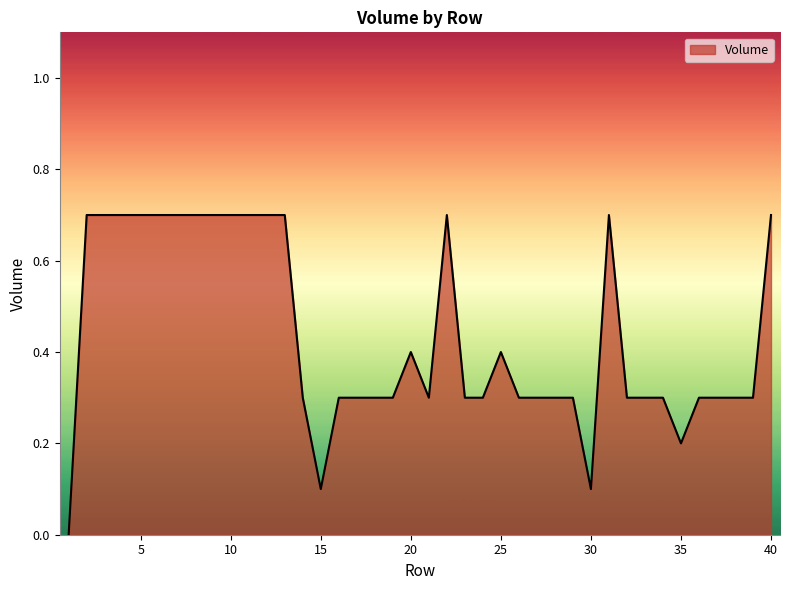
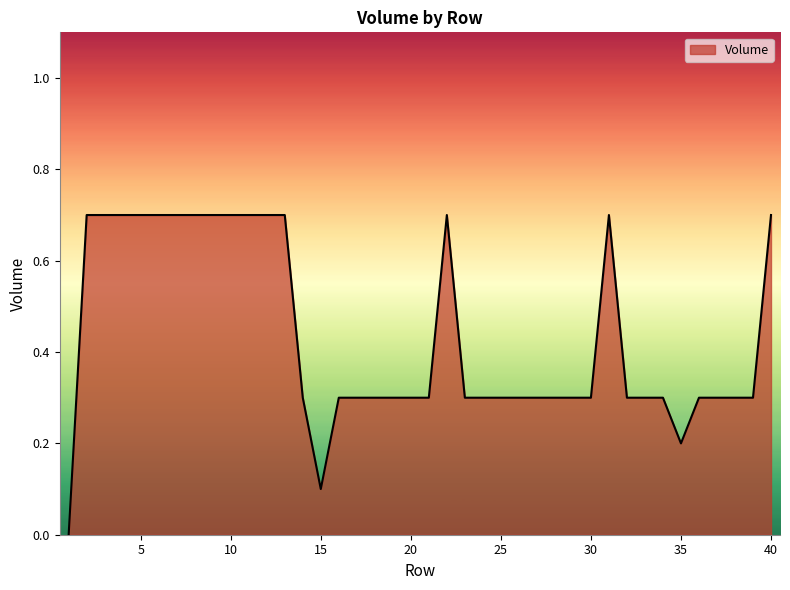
20: 0.4 -> 0.3
25: 0.4 -> 0.3
30: 0.1 -> 0.3
